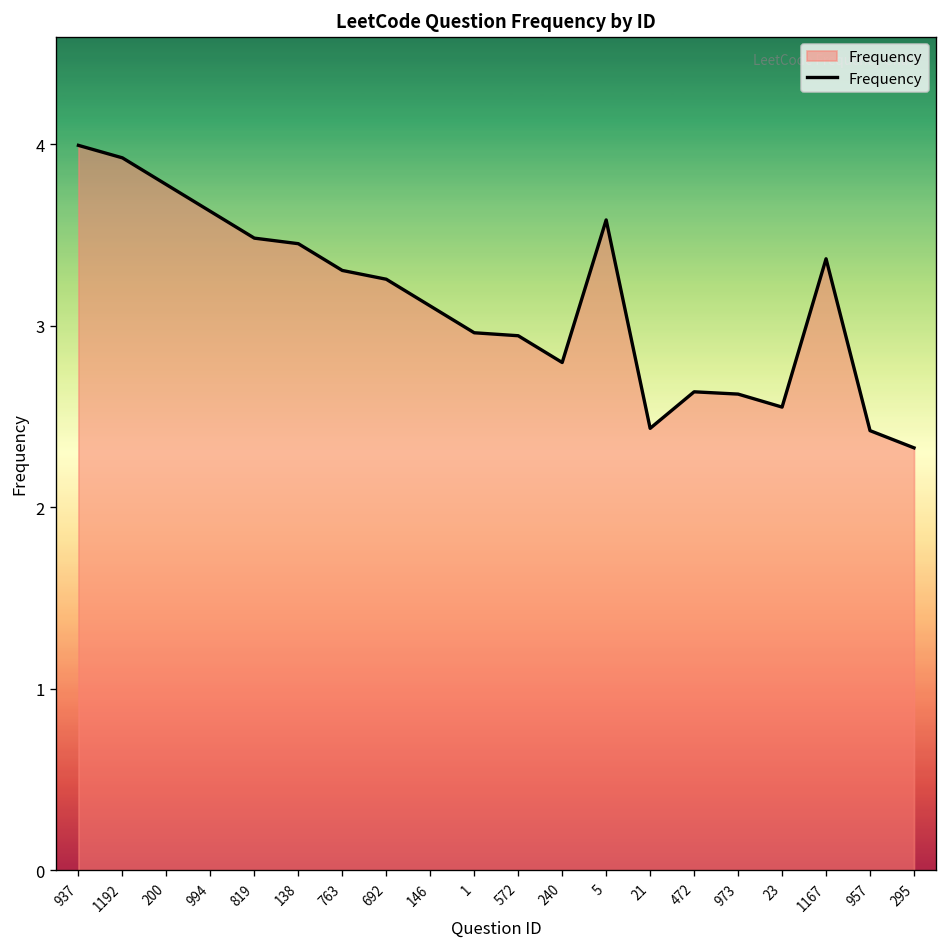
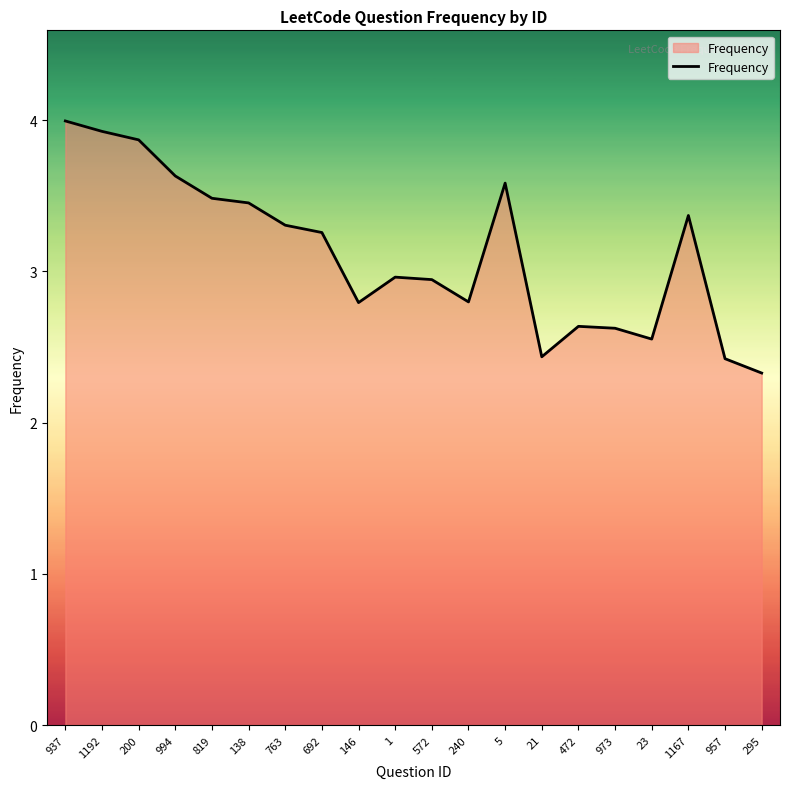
200: 3.78 -> 3.87
146: 3.11 -> 2.79
